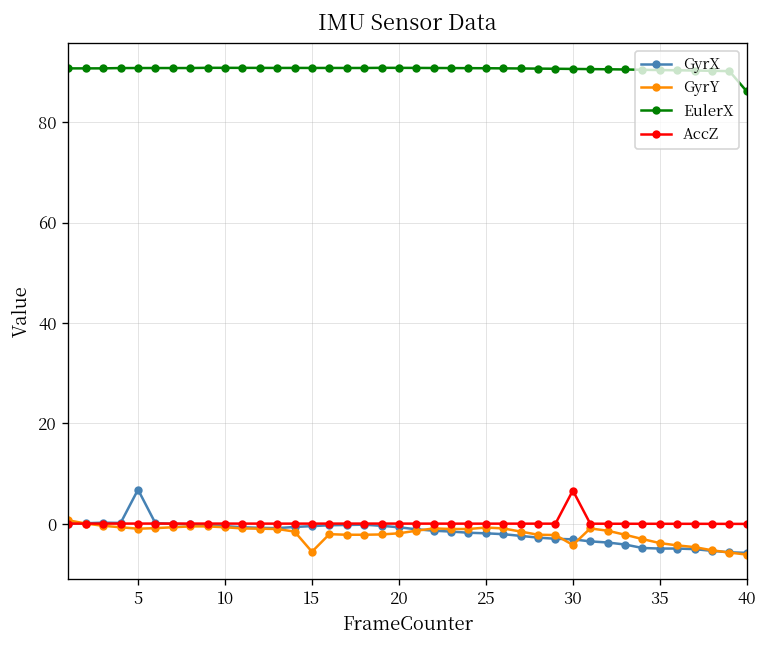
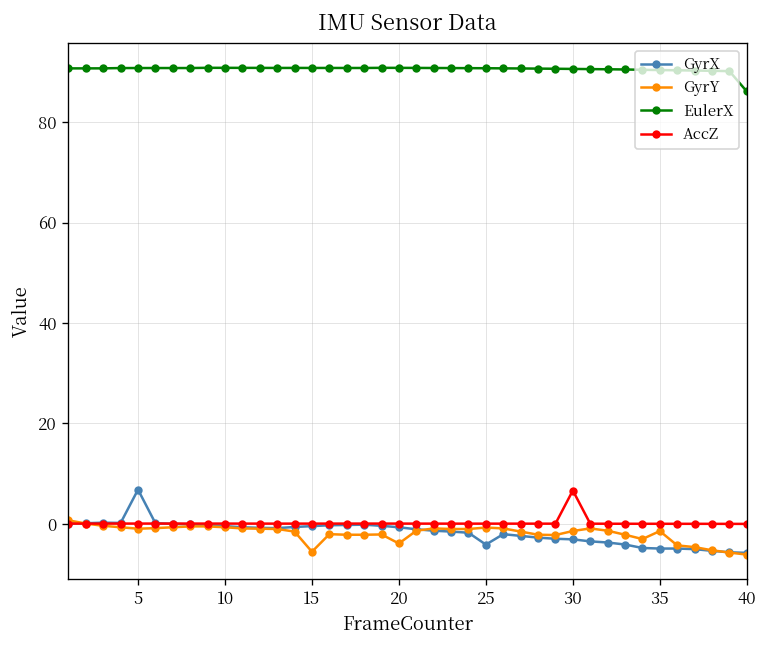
GyrY, 20: -2 -> -4
GyrX, 25: -2 -> -4
GyrY, 30: -4 -> -1
GyrY, 35: -4 -> -1
